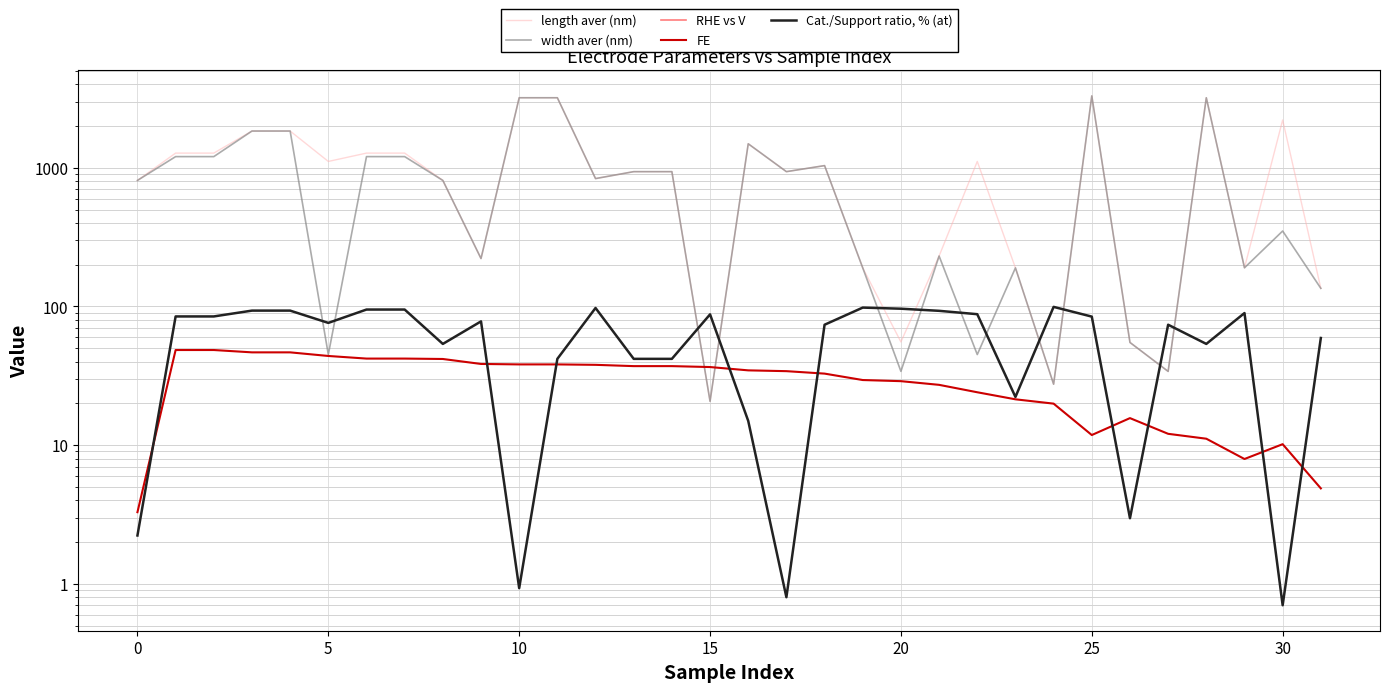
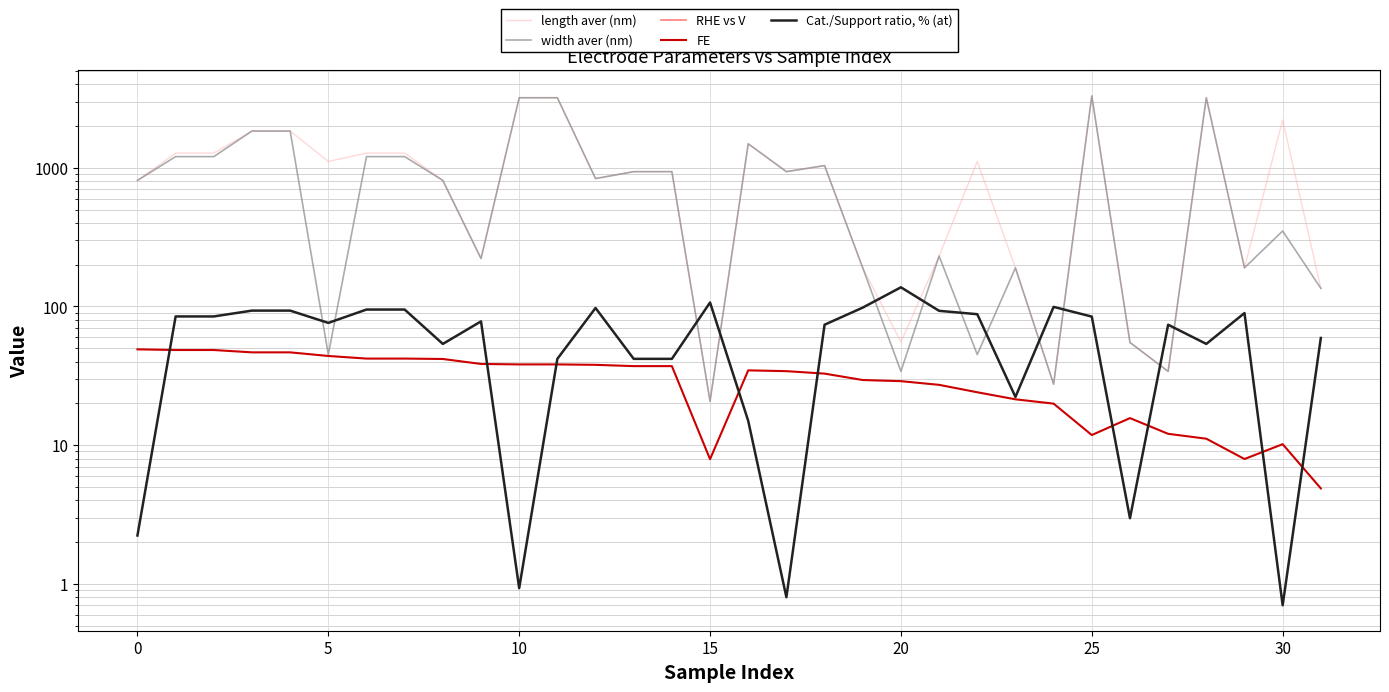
FE, 0: 3.3 -> 49
FE, 15: 37 -> 8
Cat./Support ratio, % (at), 15: 90 -> 110
Cat./Support ratio, % (at), 20: 100 -> 140
